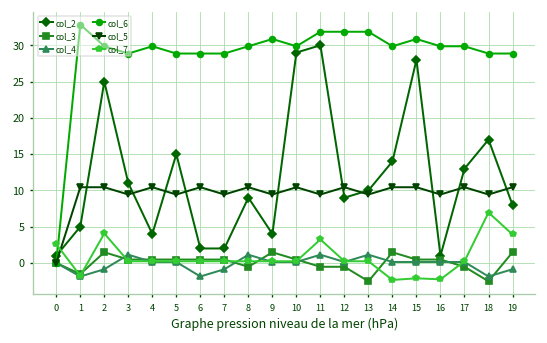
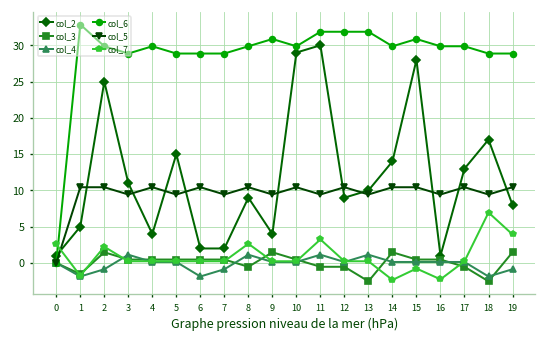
col_7, 2: 4 -> 2
col_7, 8: 0 -> 3
col_7, 15: -2 -> -1
